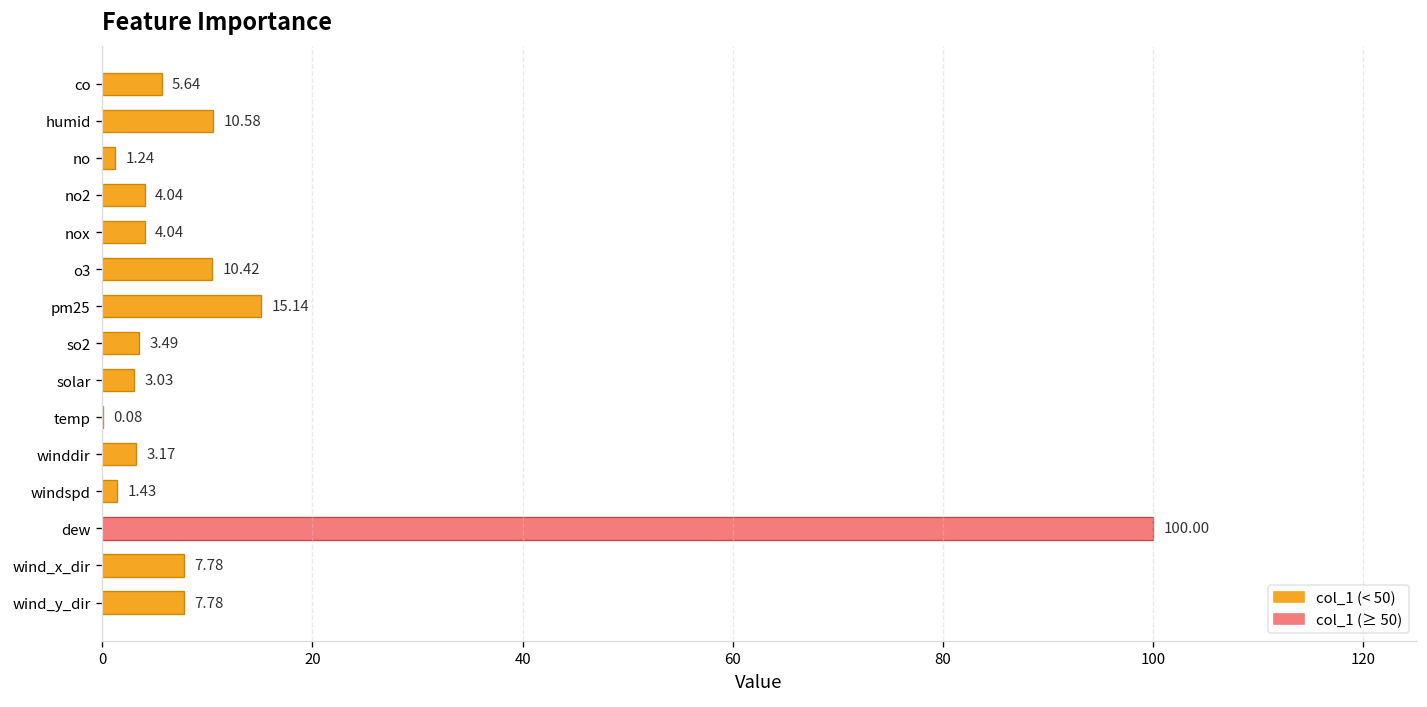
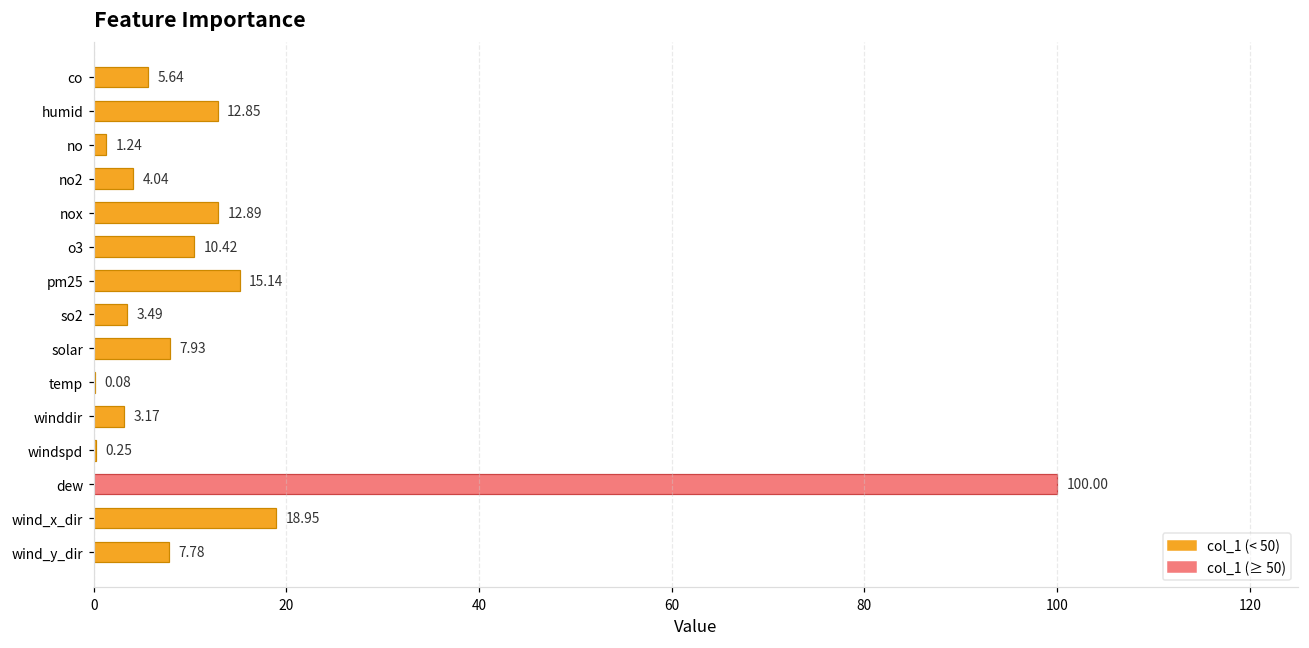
humid: 10.58 -> 12.85
nox: 4.04 -> 12.89
solar: 3.03 -> 7.93
windspd: 1.43 -> 0.25
wind_x_dir: 7.78 -> 18.95
